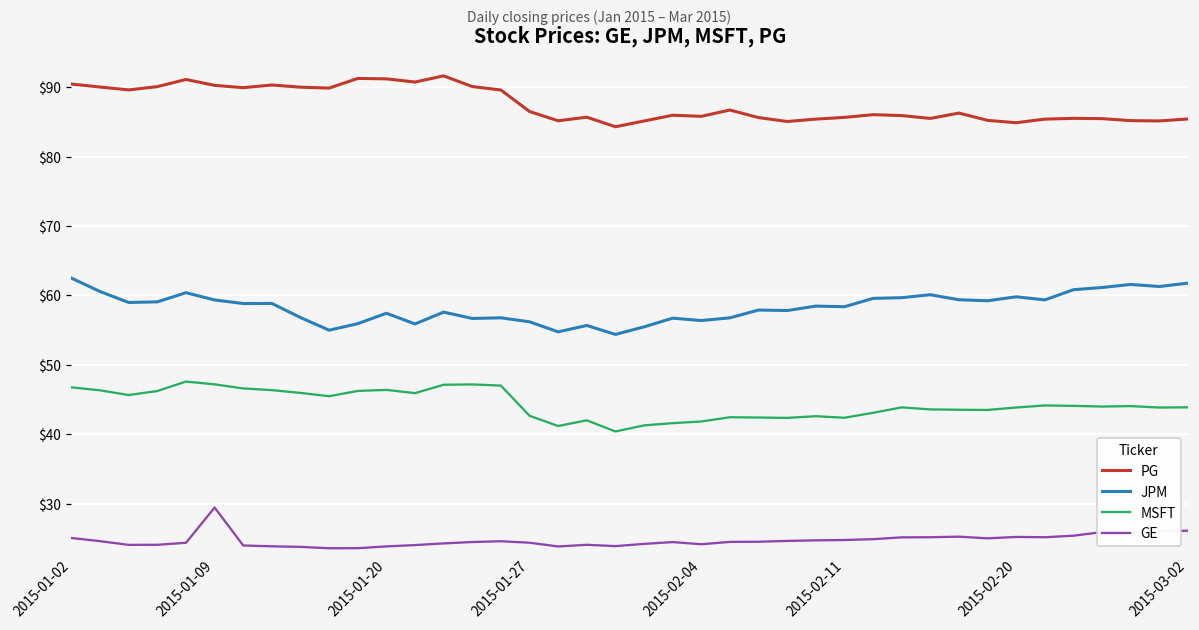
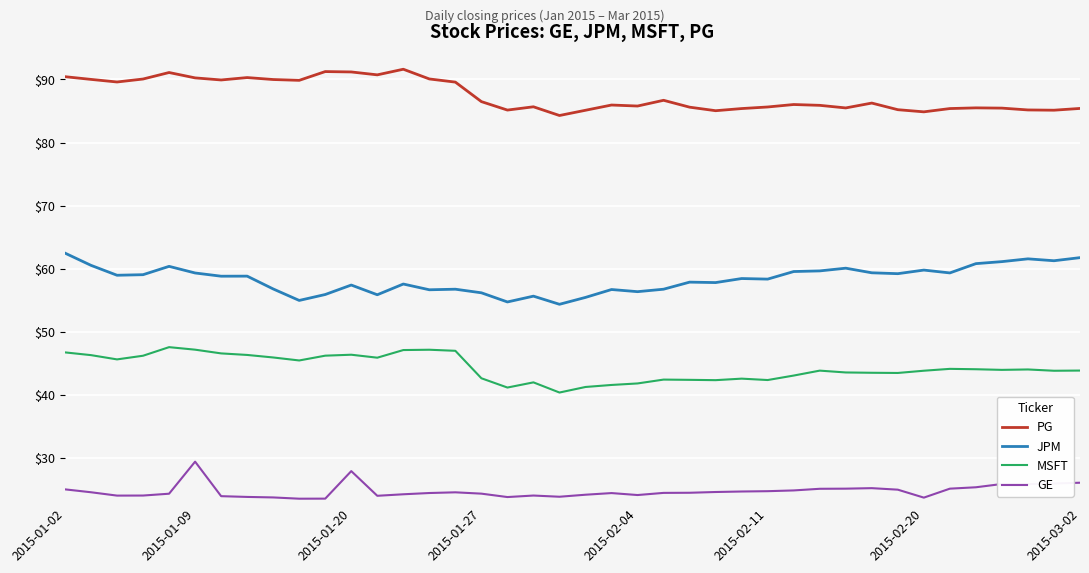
GE, 2015-01-20: $24 -> $28
GE, 2015-02-20: $25 -> $24
